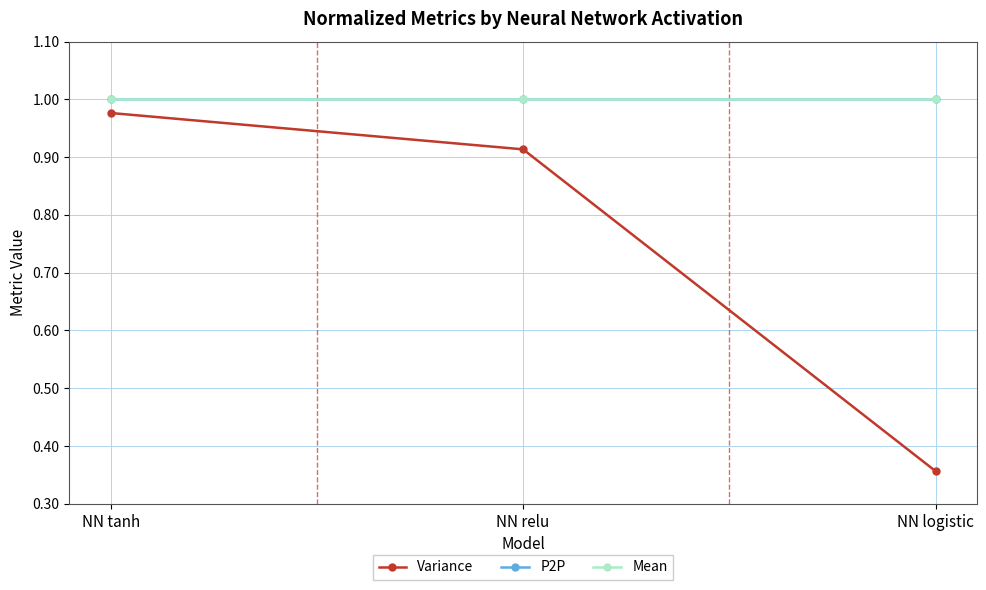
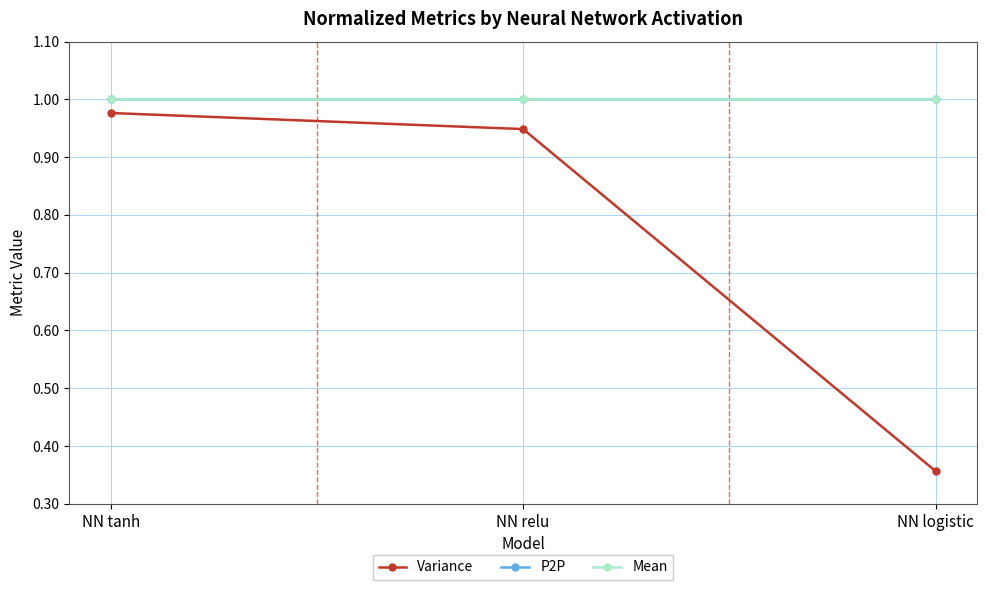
Variance, NN relu: 0.91 -> 0.95
